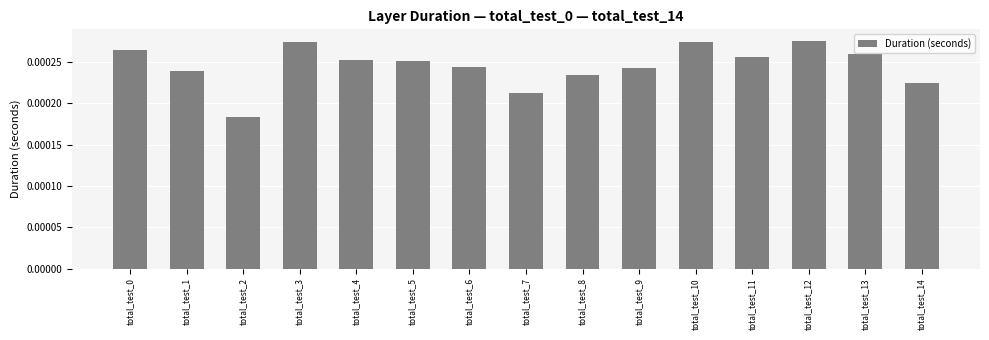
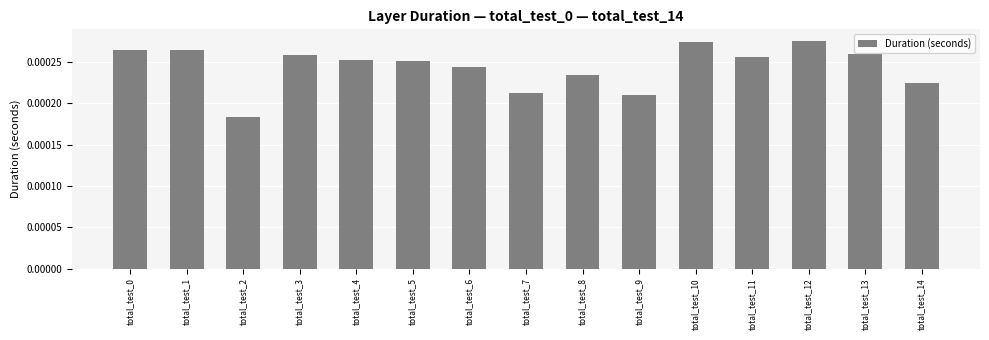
total_test_1: 0.00024 -> 0.00026
total_test_3: 0.00027 -> 0.00026
total_test_9: 0.00024 -> 0.00021
